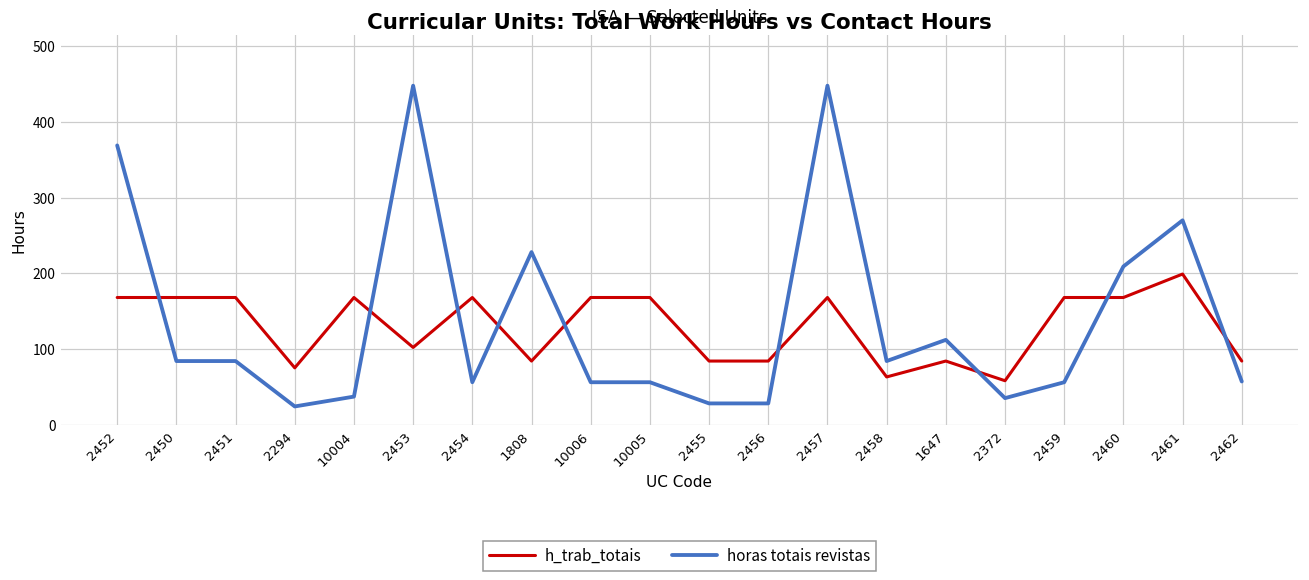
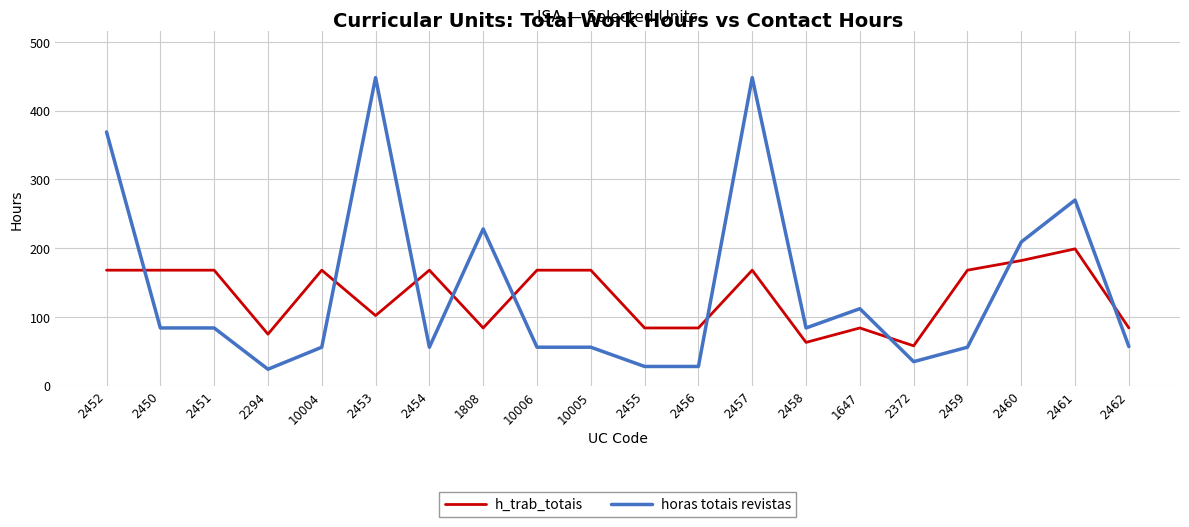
horas totais revistas, 10004: 40 -> 60
h_trab_totais, 2460: 170 -> 180
